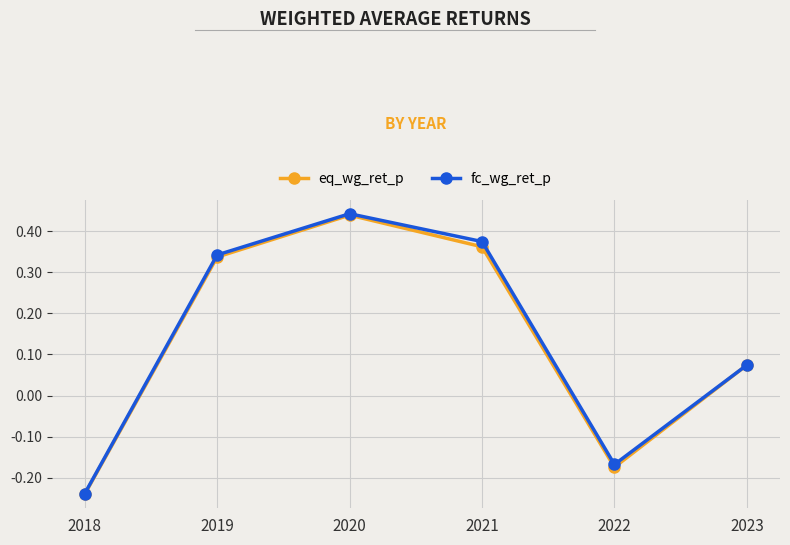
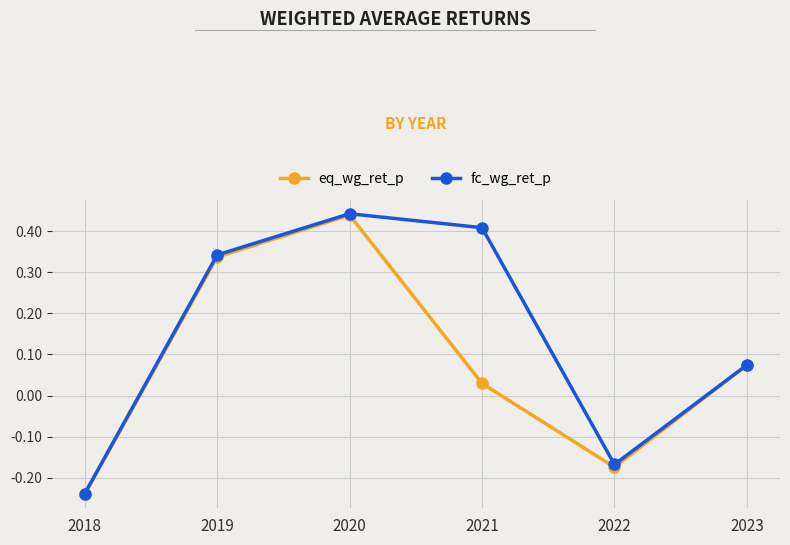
eq_wg_ret_p, 2021: 0.36 -> 0.03
fc_wg_ret_p, 2021: 0.37 -> 0.41
